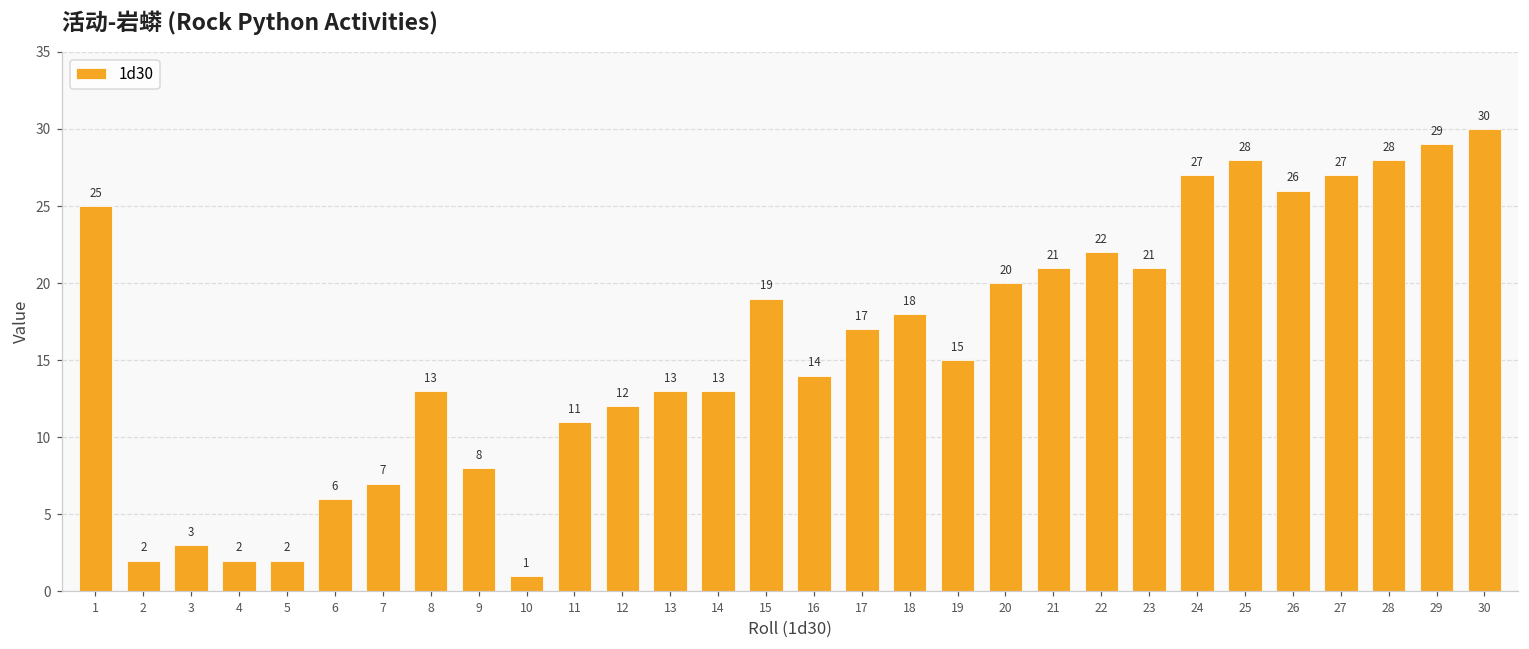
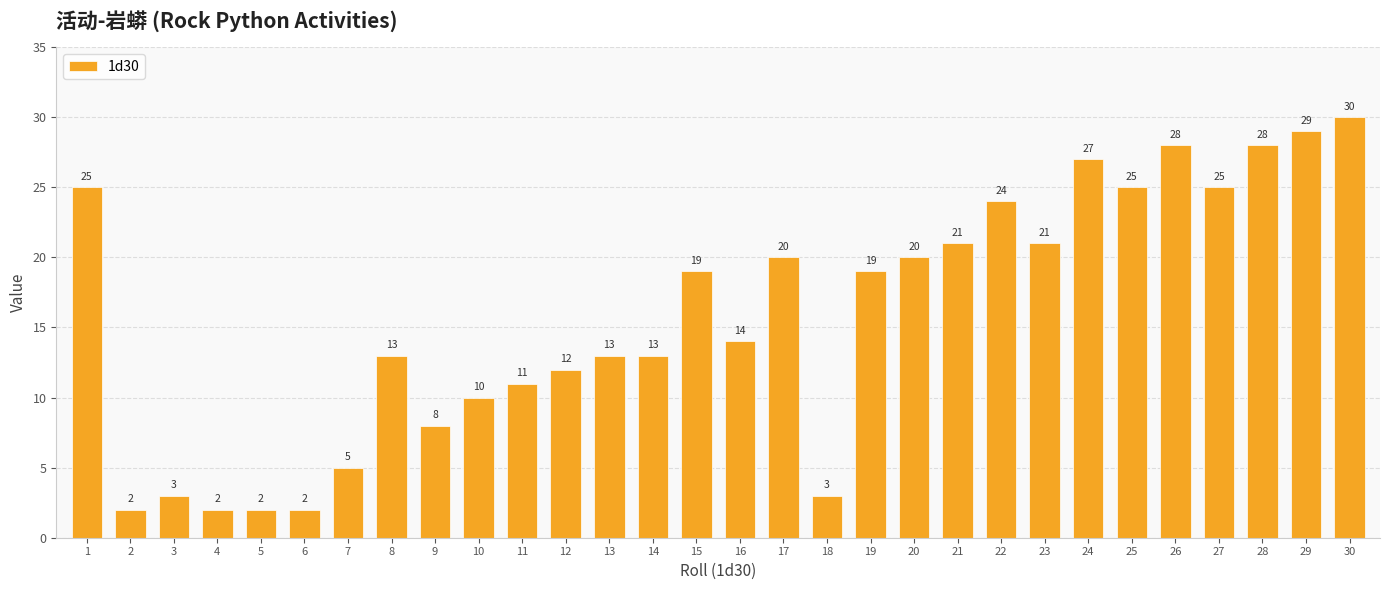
6: 6 -> 2
7: 7 -> 5
10: 1 -> 10
17: 17 -> 20
18: 18 -> 3
19: 15 -> 19
22: 22 -> 24
25: 28 -> 25
26: 26 -> 28
27: 27 -> 25
